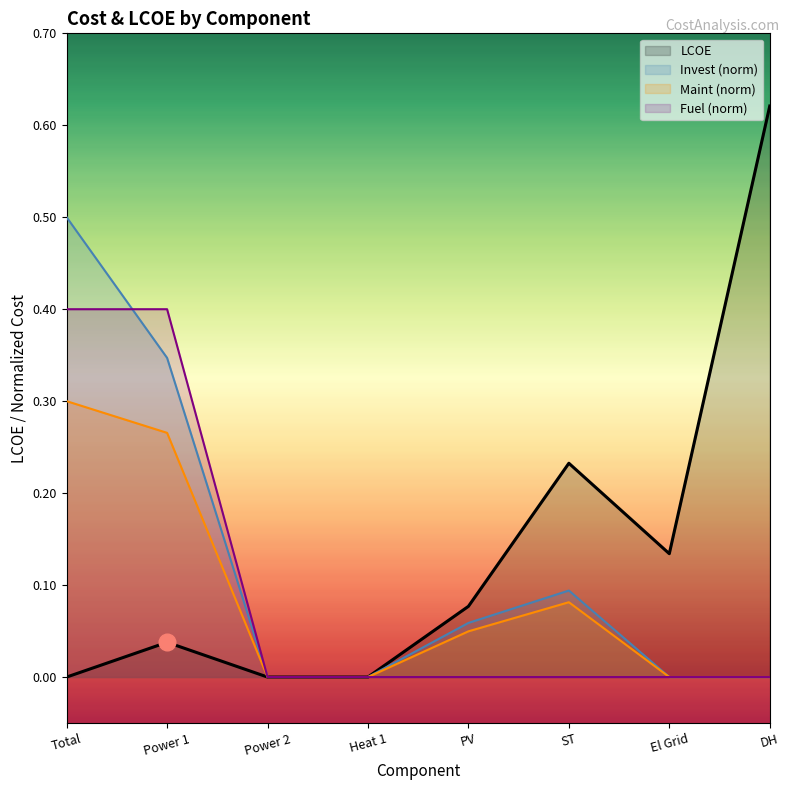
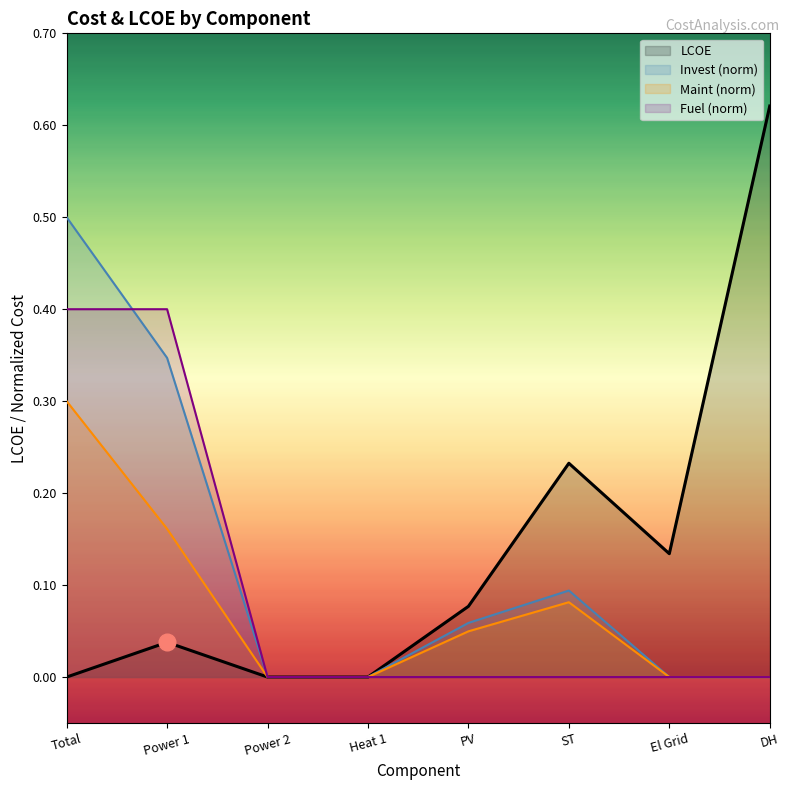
Maint (norm), Power 1: 0.27 -> 0.16
